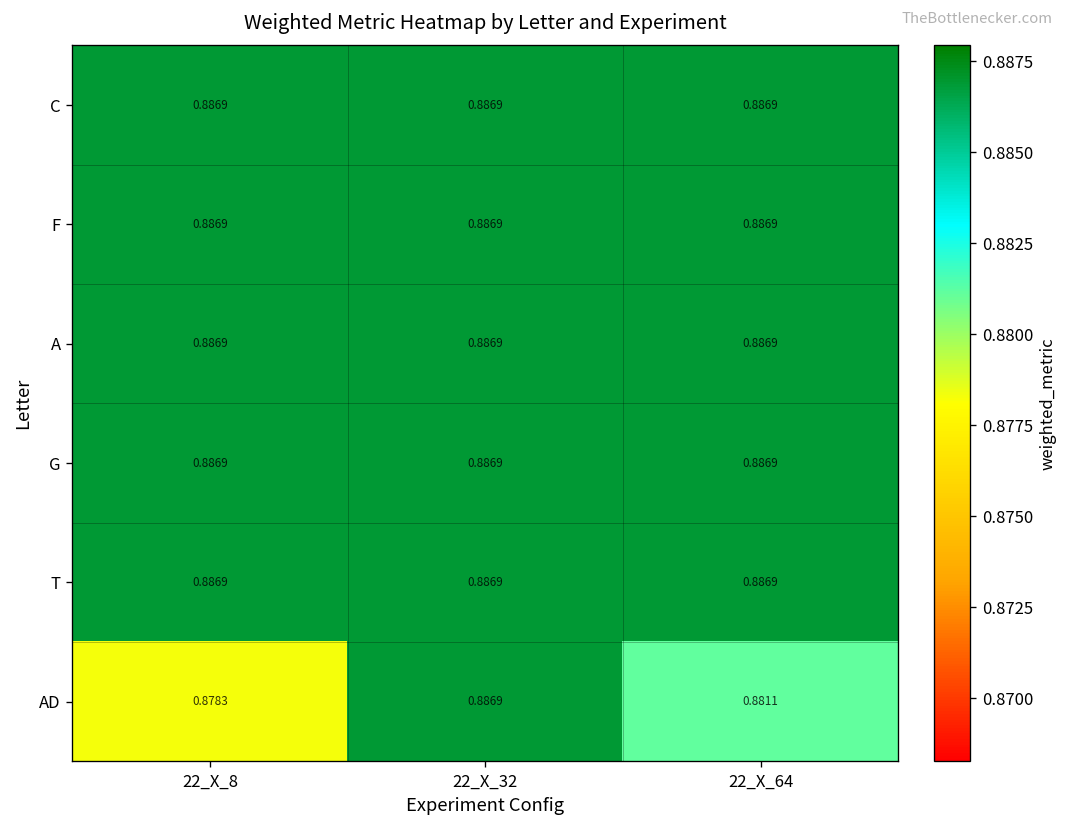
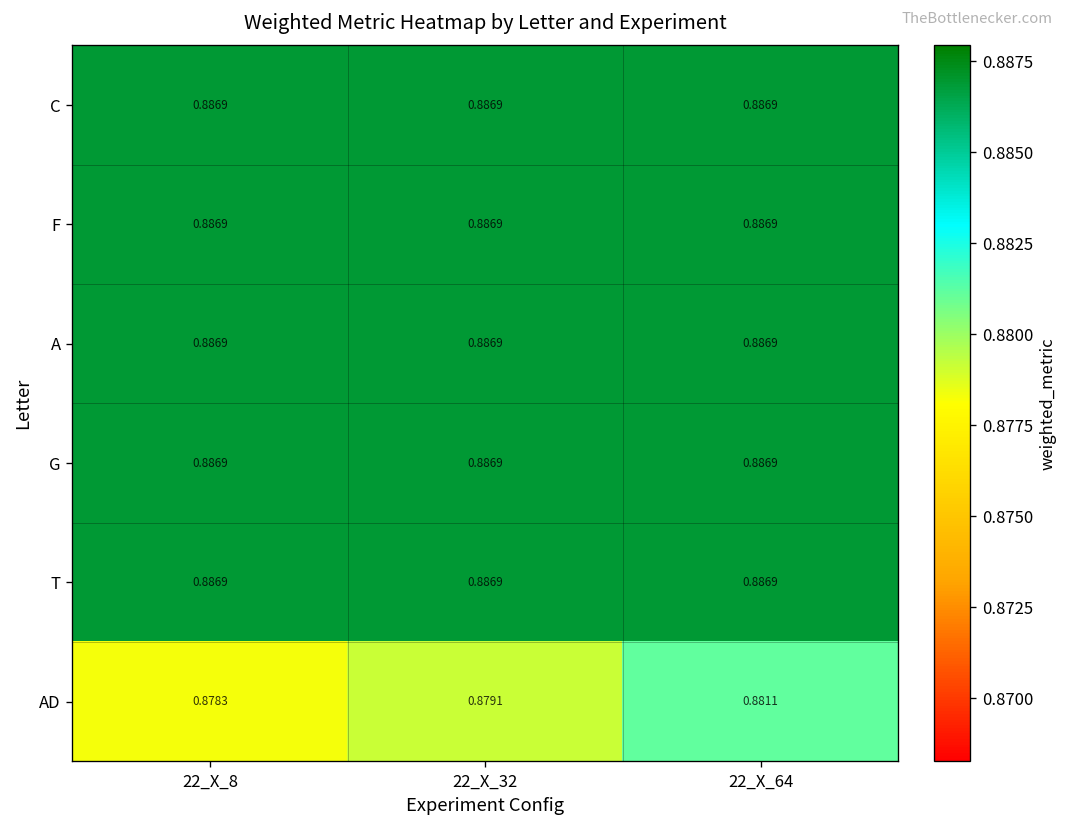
AD, 22_X_32: 0.8869 -> 0.8791
